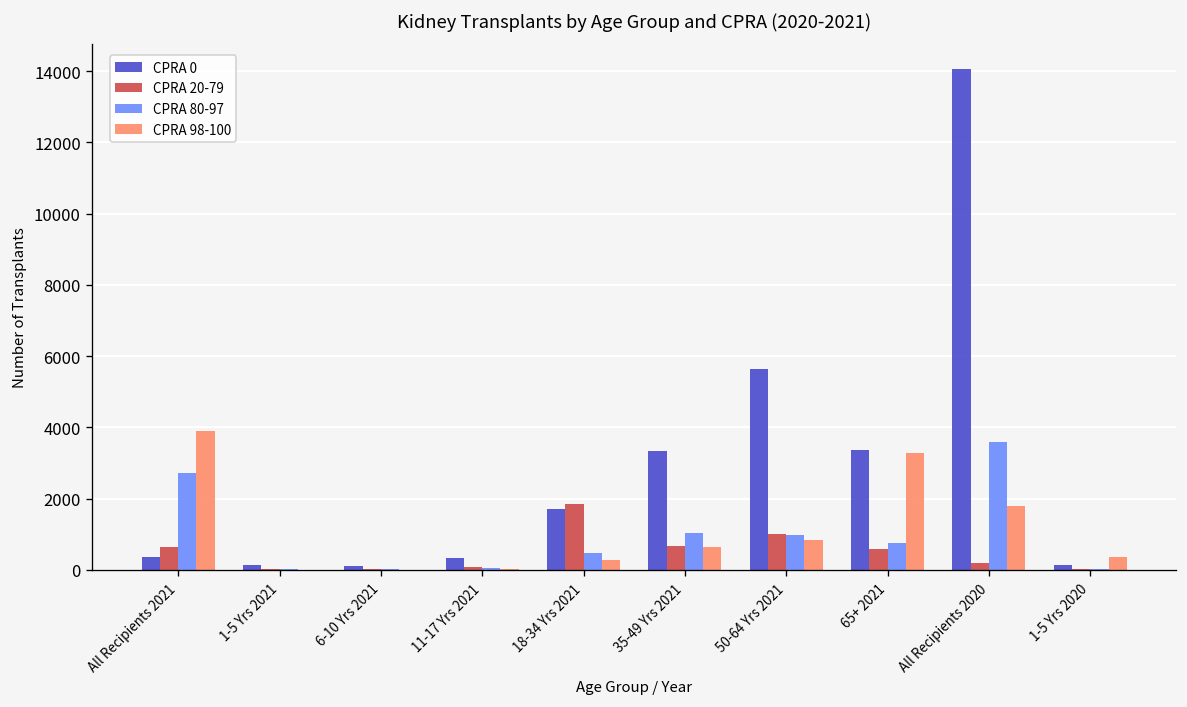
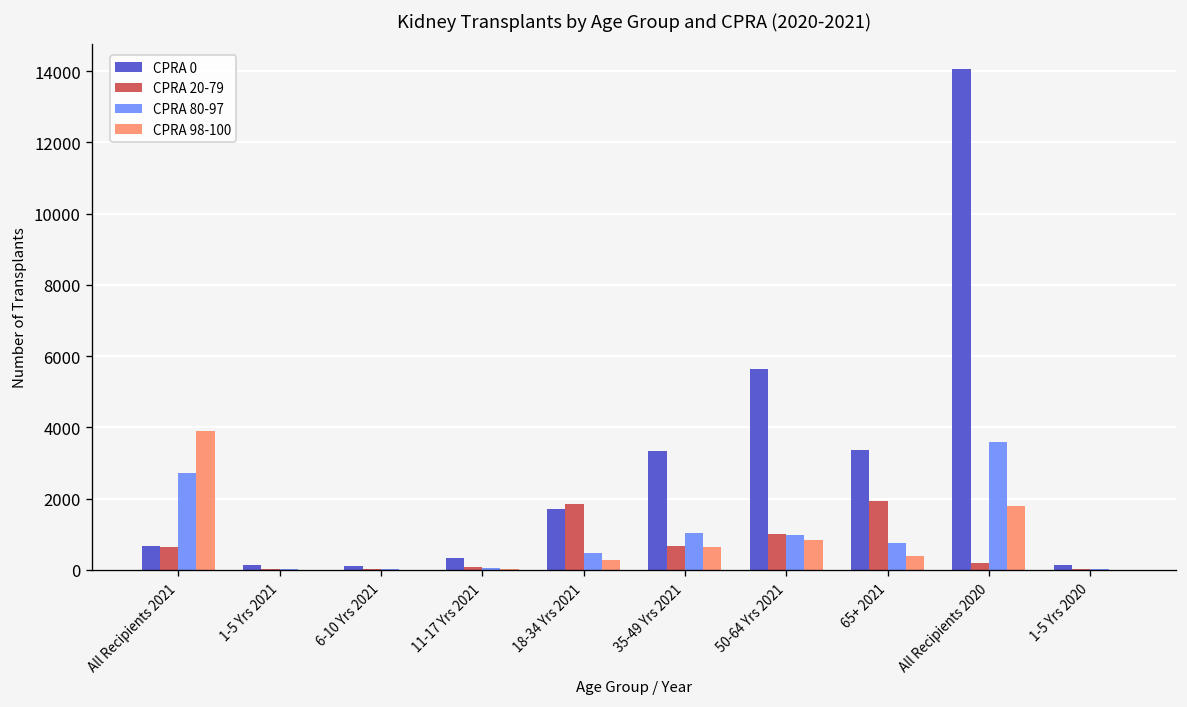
CPRA 0, All Recipients 2021: 400 -> 700
CPRA 20-79, 65+ 2021: 600 -> 1900
CPRA 98-100, 65+ 2021: 3300 -> 400
CPRA 98-100, 1-5 Yrs 2020: 400 -> 0
